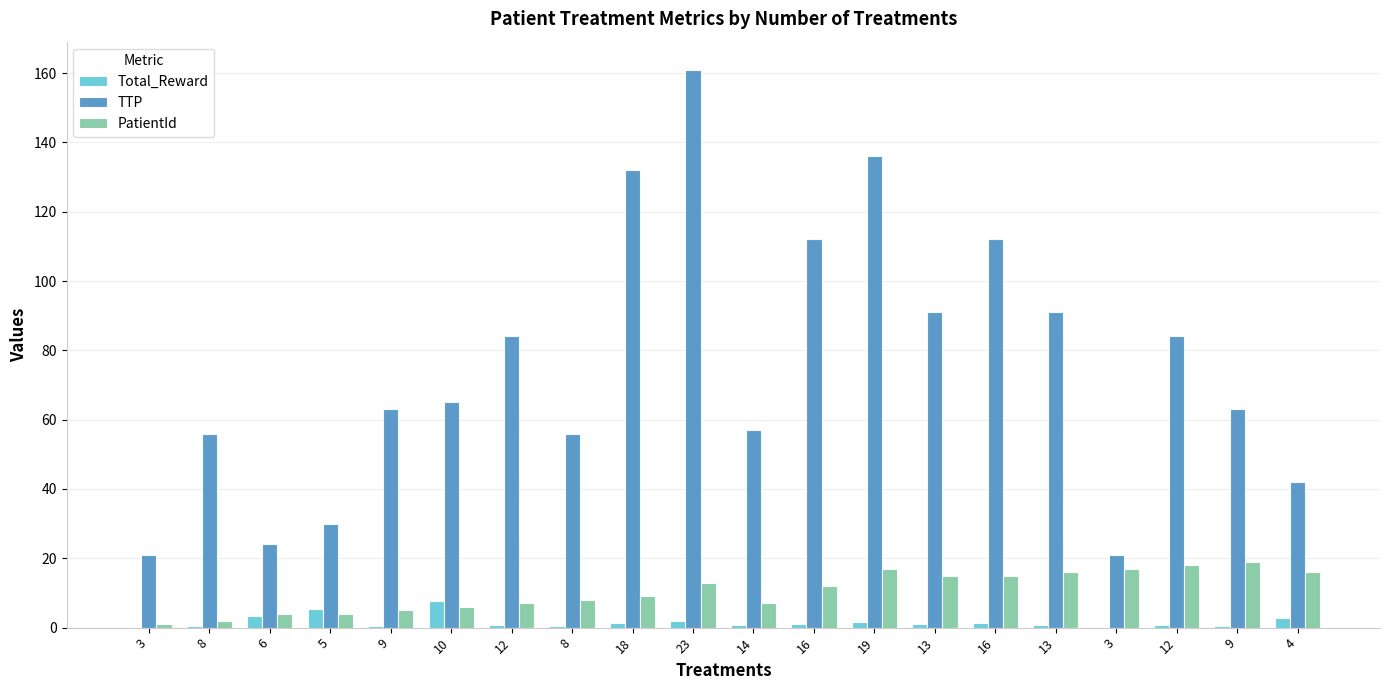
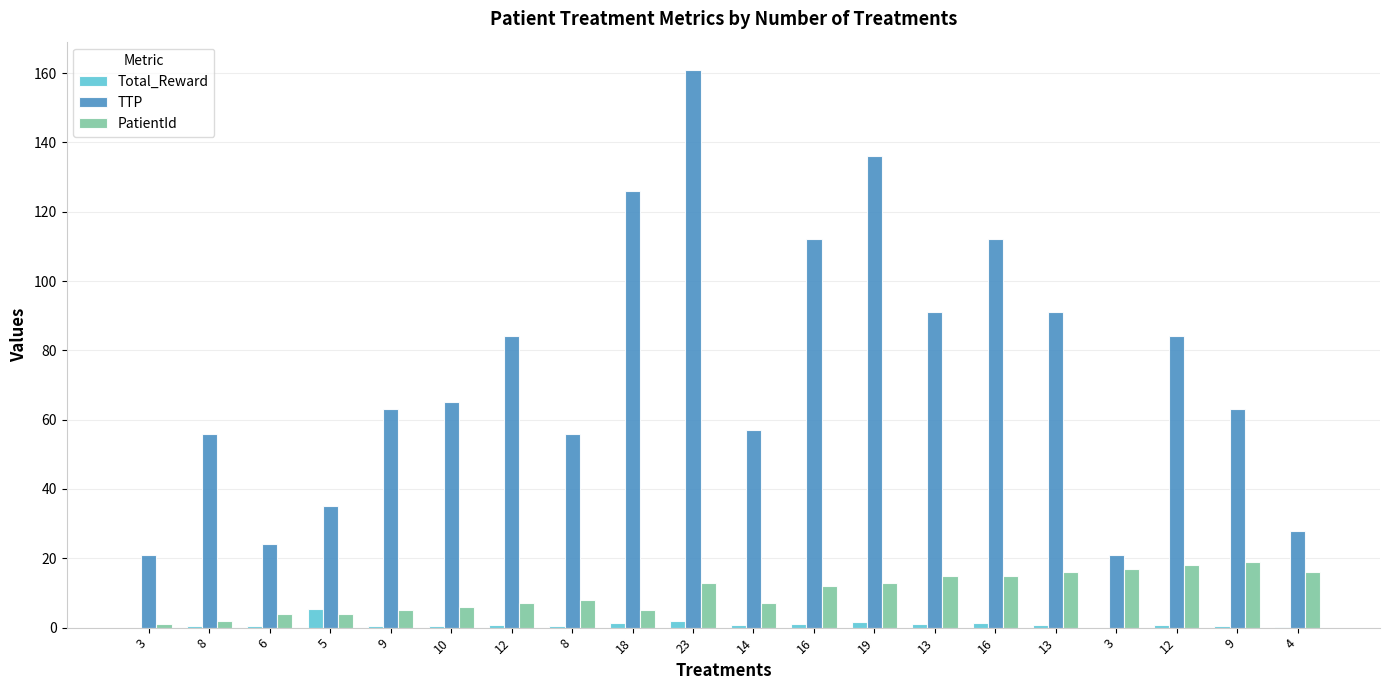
Total_Reward, 6: 3 -> 0
TTP, 5: 30 -> 35
Total_Reward, 10: 8 -> 1
TTP, 18: 132 -> 126
PatientId, 18: 9 -> 5
PatientId, 19: 17 -> 13
Total_Reward, 4: 3 -> 0
TTP, 4: 42 -> 28
